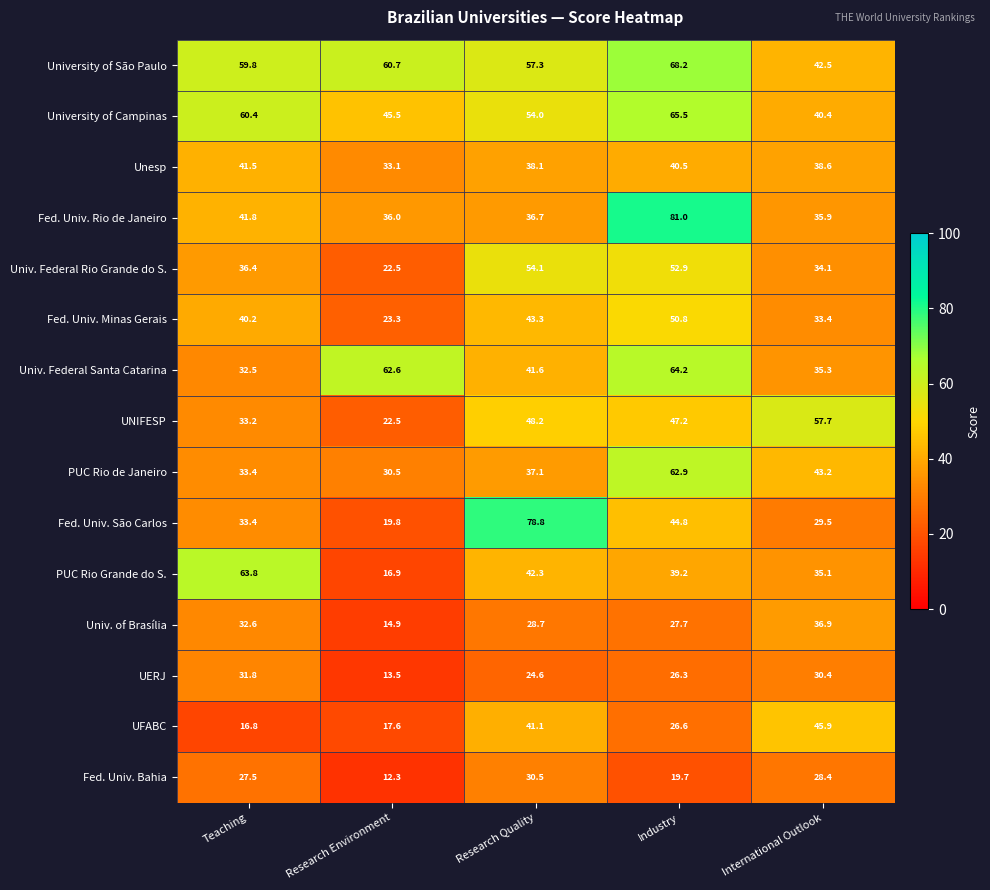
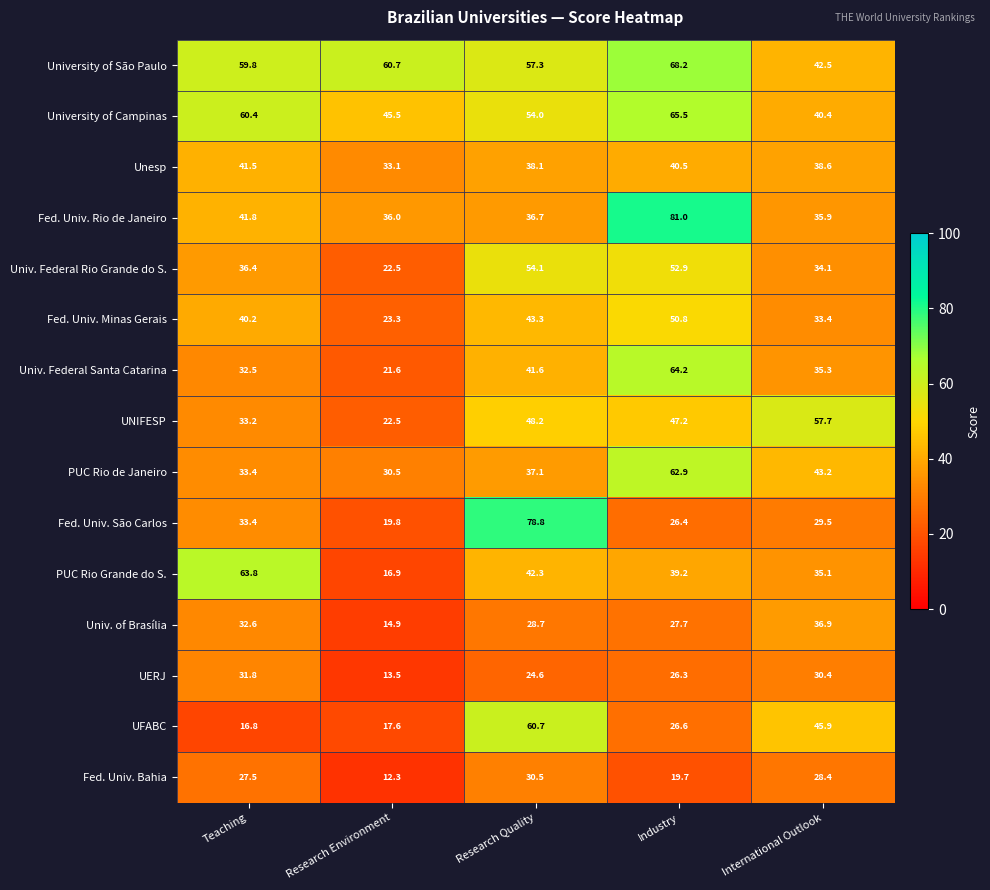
Univ. Federal Santa Catarina, Research Environment: 62.6 -> 21.6
Fed. Univ. São Carlos, Industry: 44.8 -> 26.4
UFABC, Research Quality: 41.1 -> 60.7
